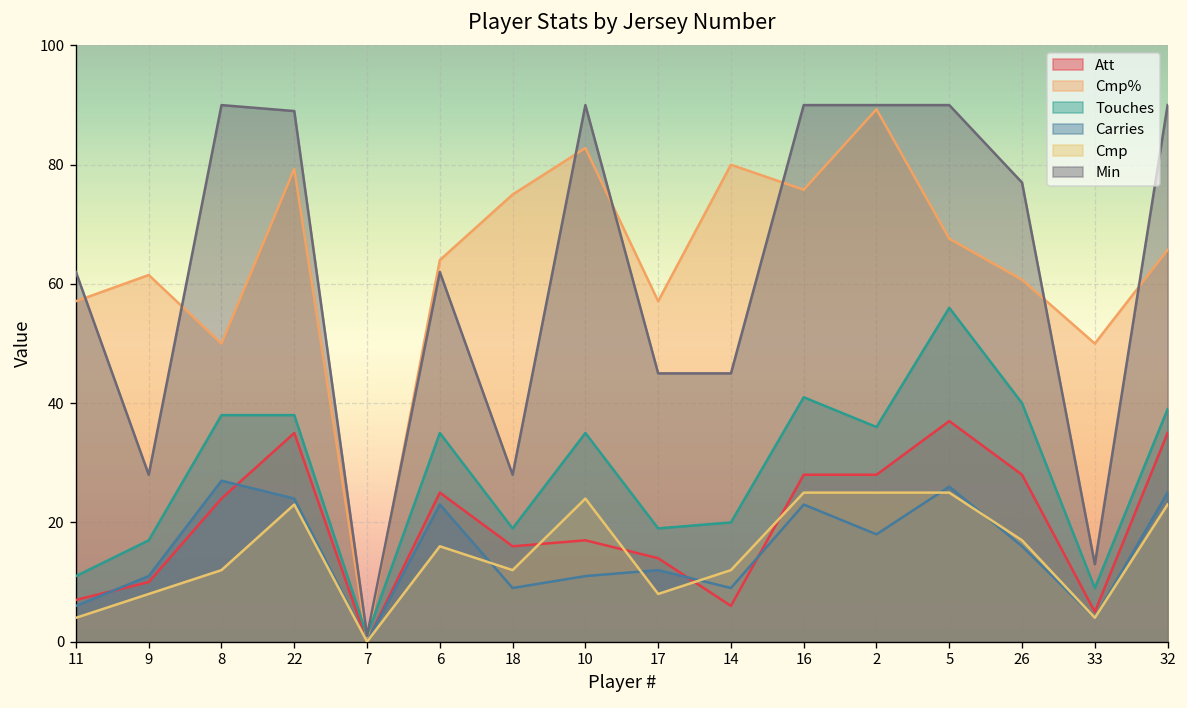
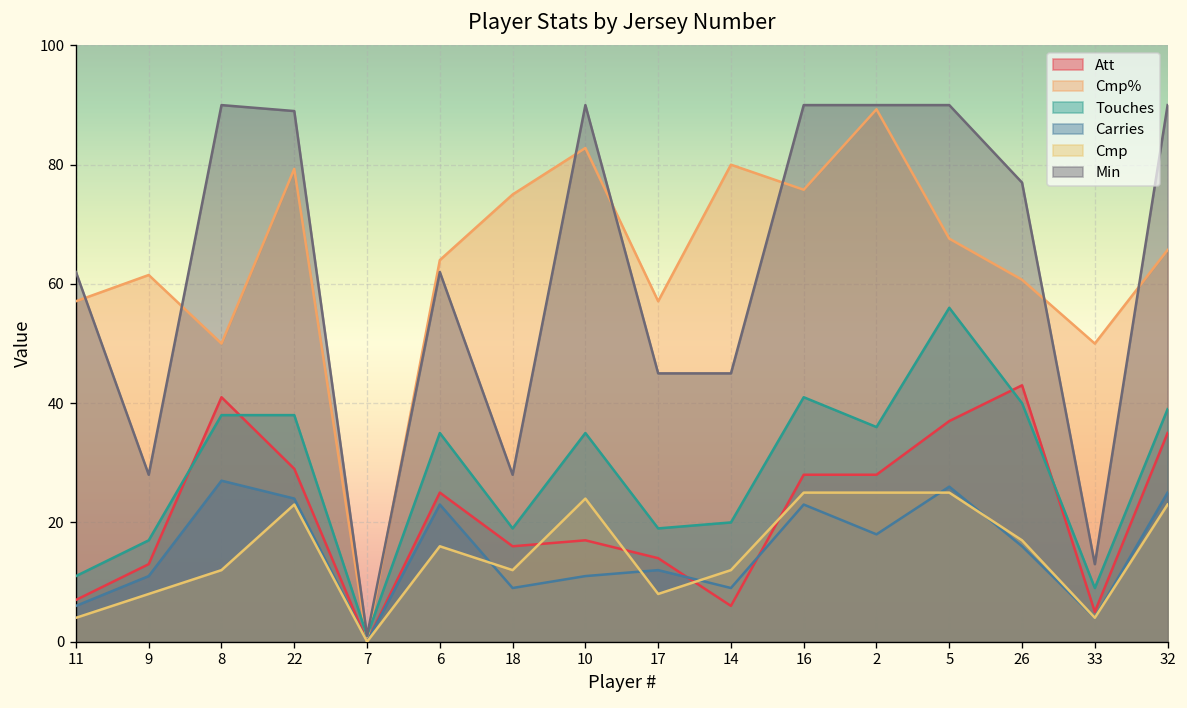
Att, 9: 10 -> 13
Att, 8: 24 -> 41
Att, 22: 35 -> 29
Att, 26: 28 -> 43
